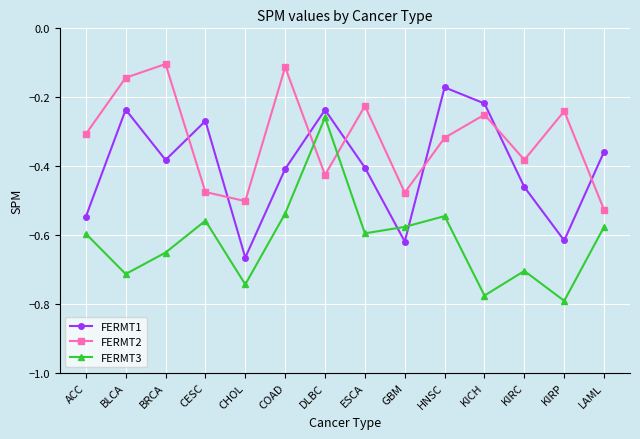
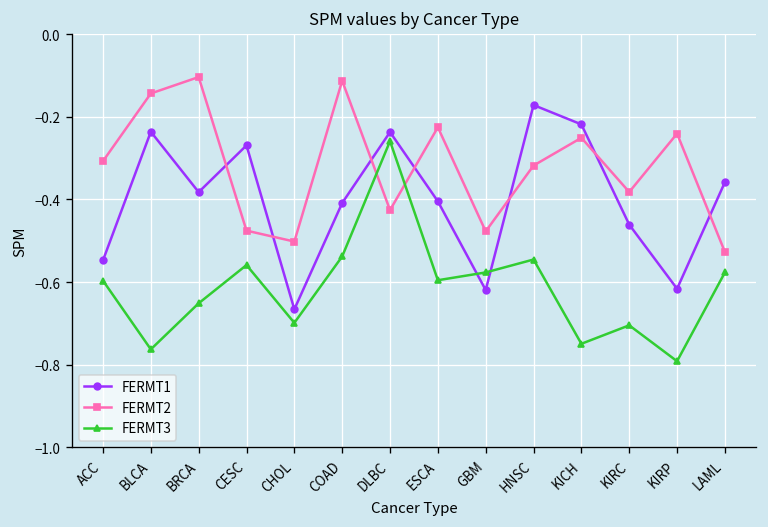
FERMT3, BLCA: -0.71 -> -0.76
FERMT3, CHOL: -0.74 -> -0.70
FERMT3, KICH: -0.78 -> -0.75
